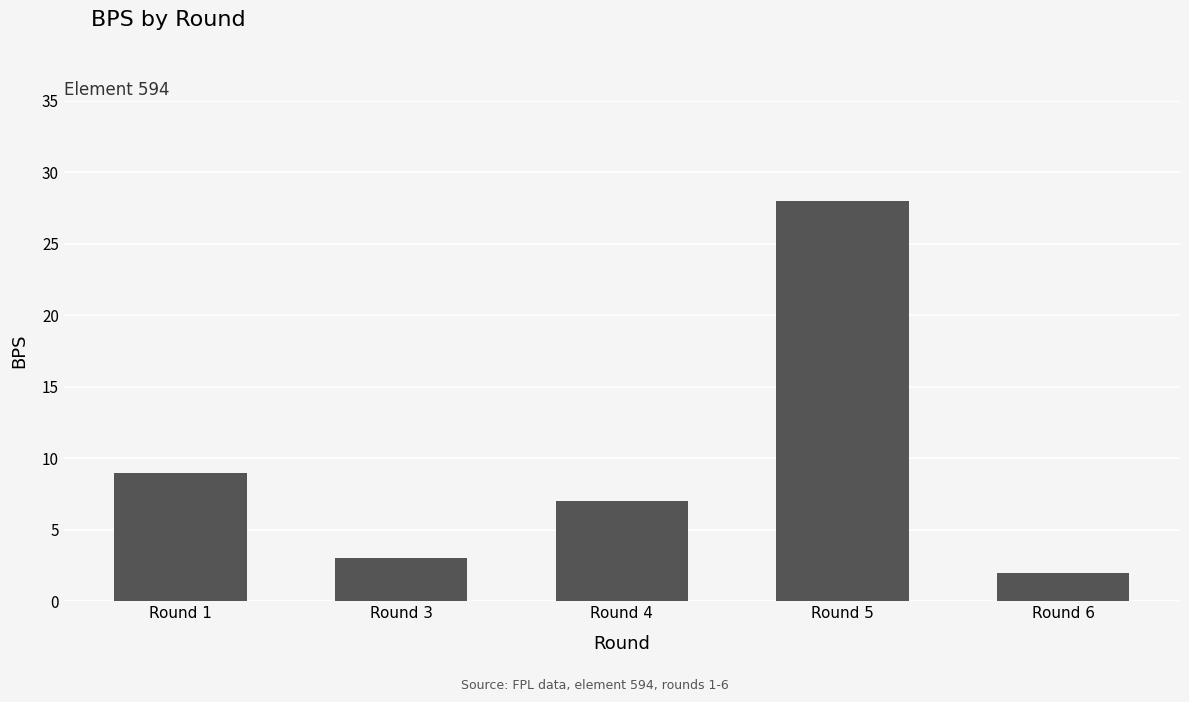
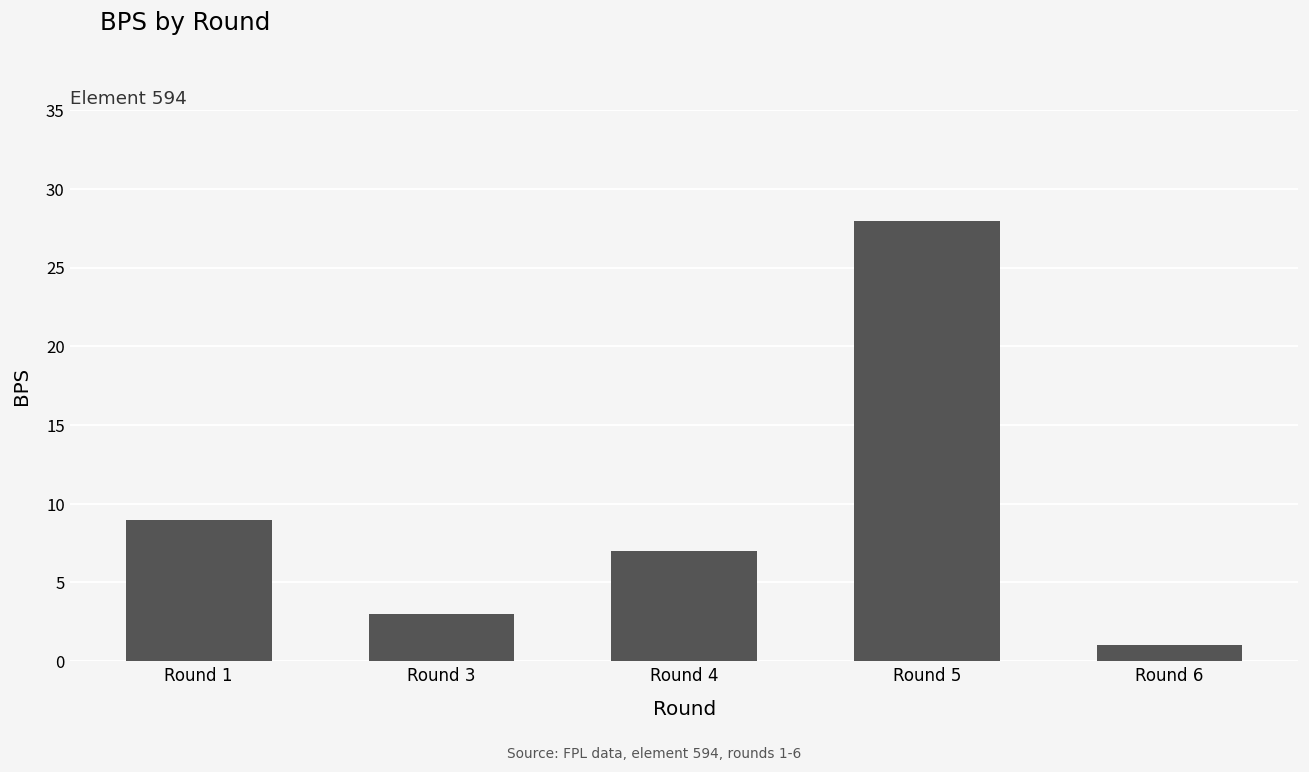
Round 6: 2 -> 1
